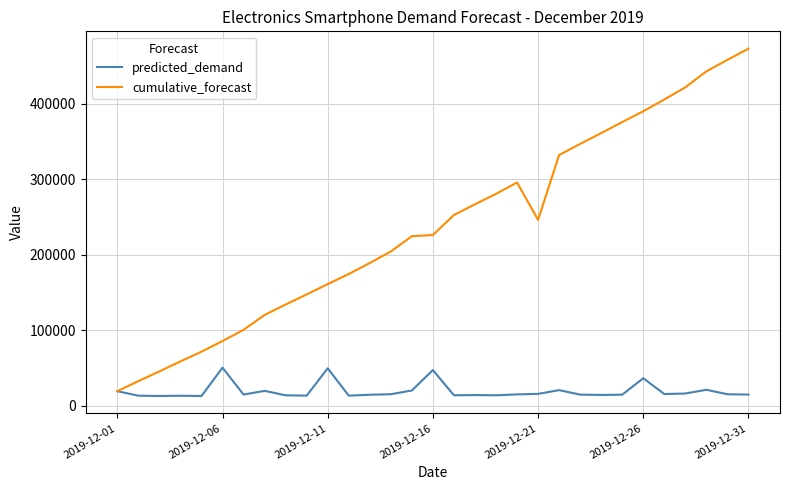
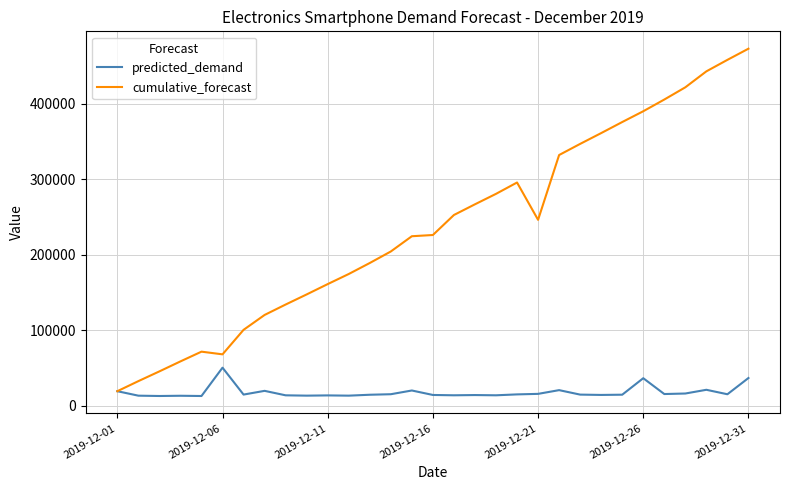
cumulative_forecast, 2019-12-06: 90000 -> 70000
predicted_demand, 2019-12-11: 50000 -> 10000
predicted_demand, 2019-12-16: 50000 -> 10000
predicted_demand, 2019-12-31: 10000 -> 40000
